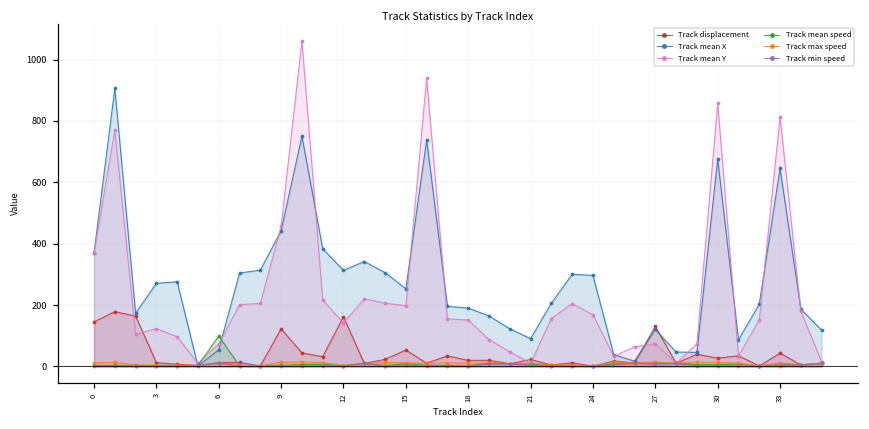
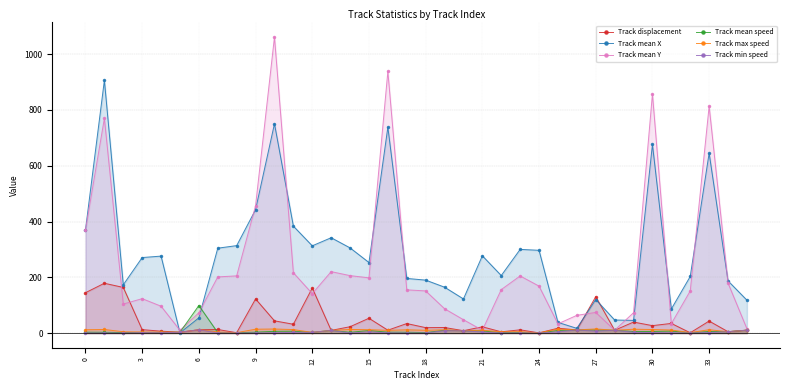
Track mean X, 21: 90 -> 280
